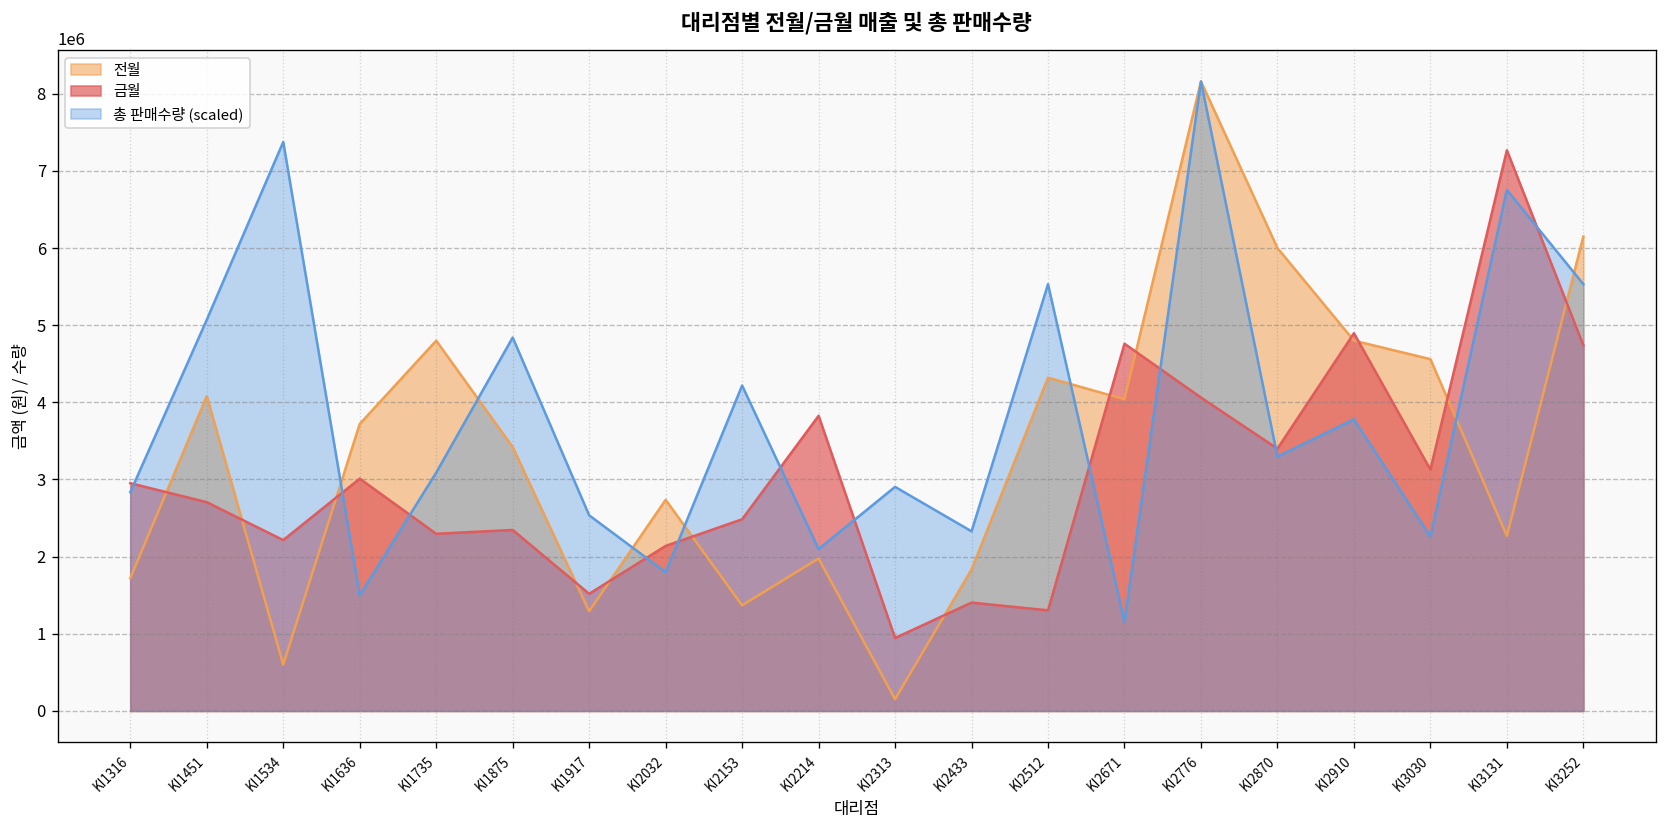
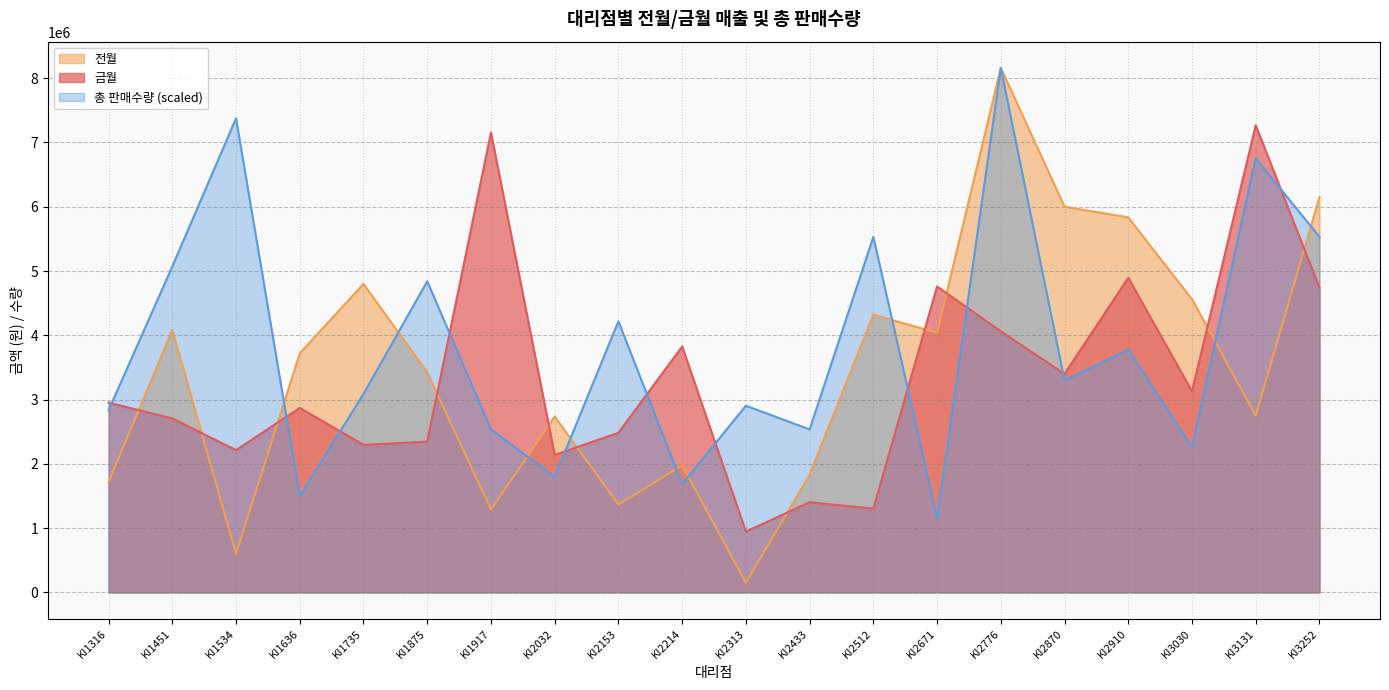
금월, KI1636: 3000000 -> 2900000
금월, KI1917: 1500000 -> 7200000
총 판매수량 (scaled), KI2214: 2100000 -> 1700000
총 판매수량 (scaled), KI2433: 2300000 -> 2500000
전월, KI2910: 4800000 -> 5800000
전월, KI3131: 2300000 -> 2800000
